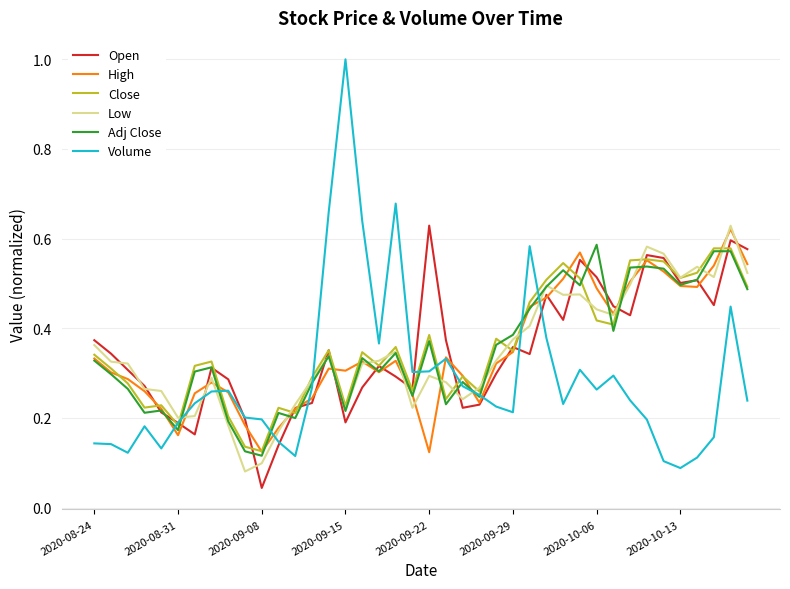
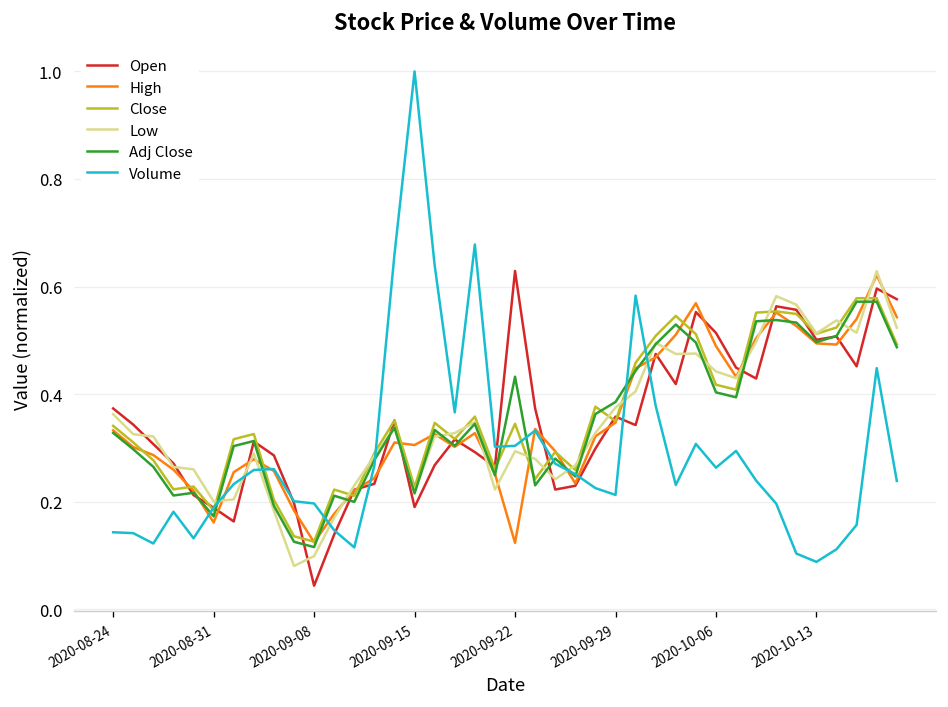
Close, 2020-09-22: 0.38 -> 0.34
Adj Close, 2020-09-22: 0.37 -> 0.43
Adj Close, 2020-10-06: 0.59 -> 0.40
